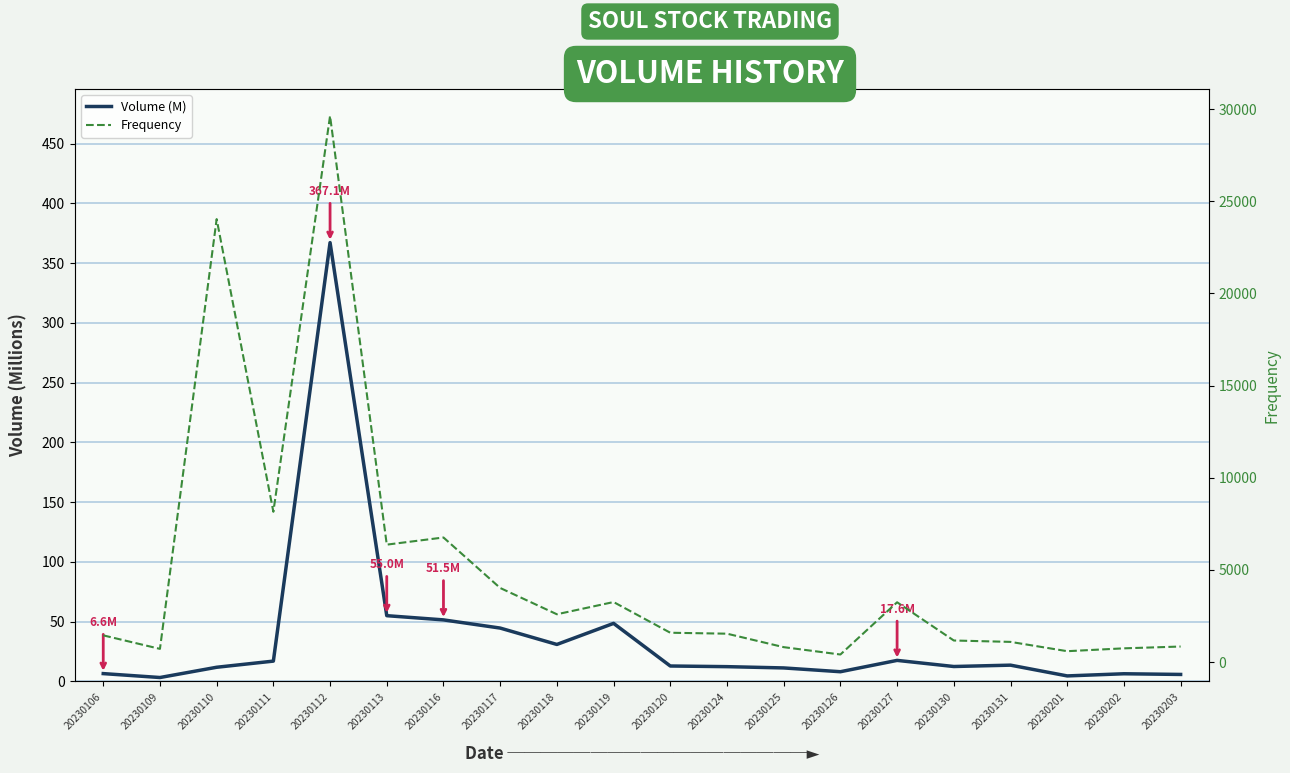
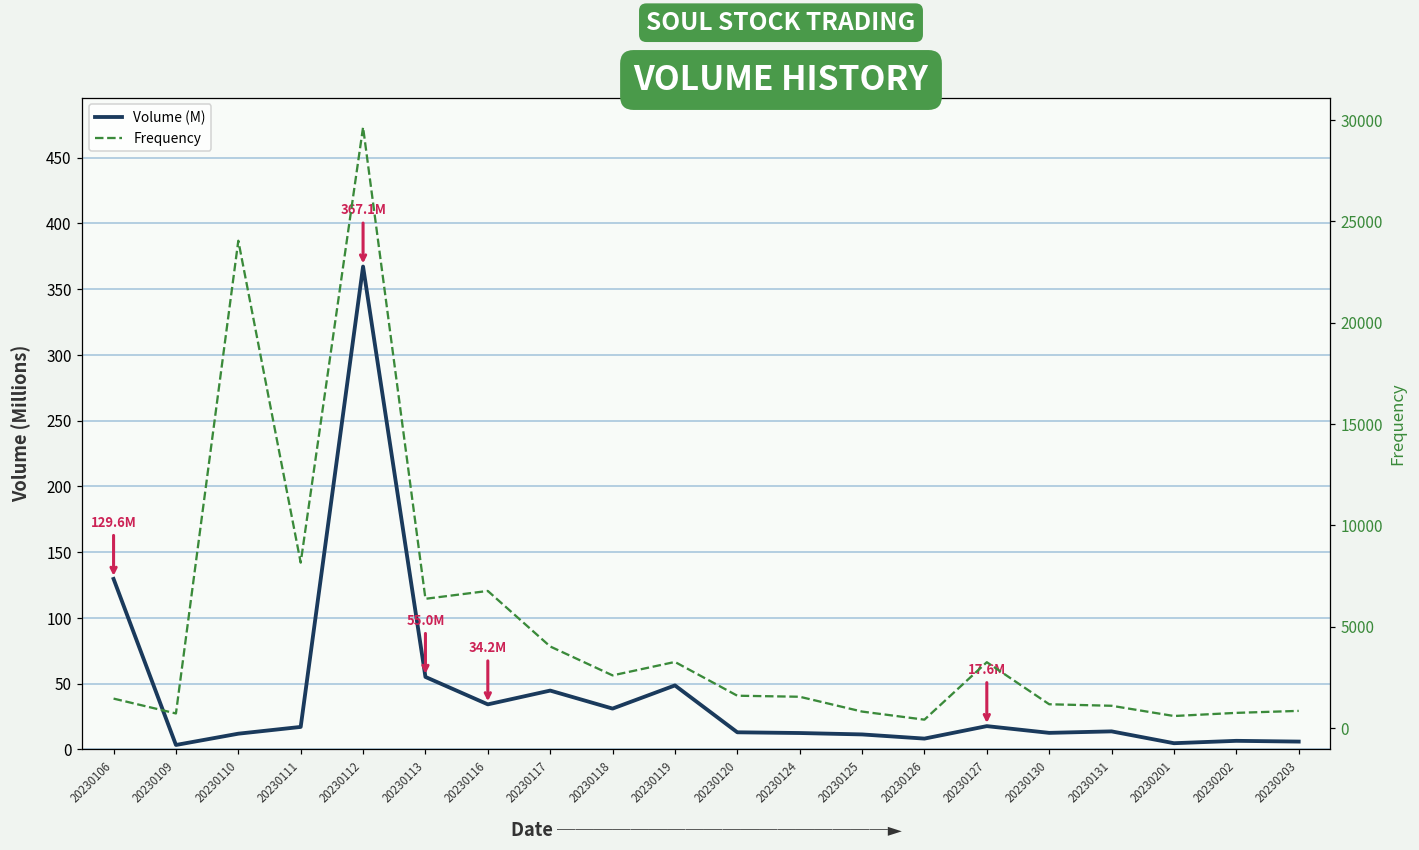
Volume (M), 20230106: 6.6M -> 129.6M
Volume (M), 20230116: 51.5M -> 34.2M
